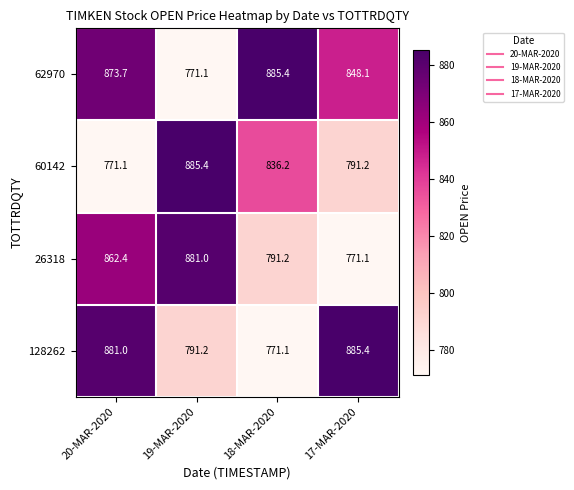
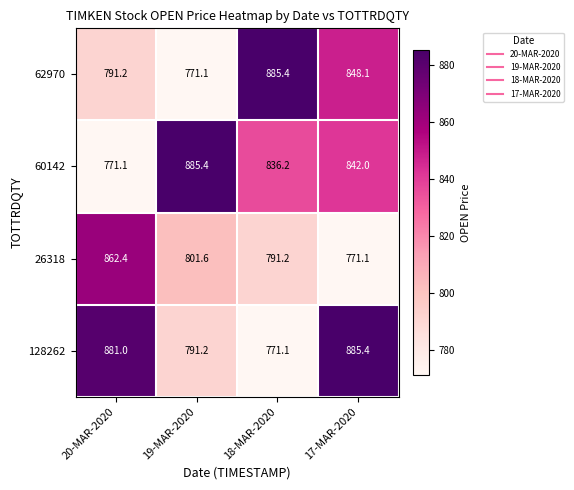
62970, 20-MAR-2020: 873.7 -> 791.2
60142, 17-MAR-2020: 791.2 -> 842.0
26318, 19-MAR-2020: 881.0 -> 801.6
